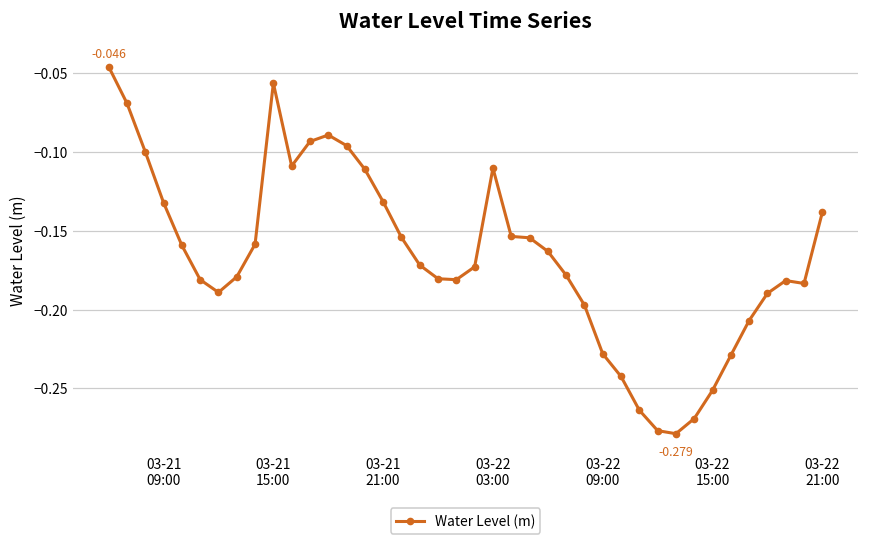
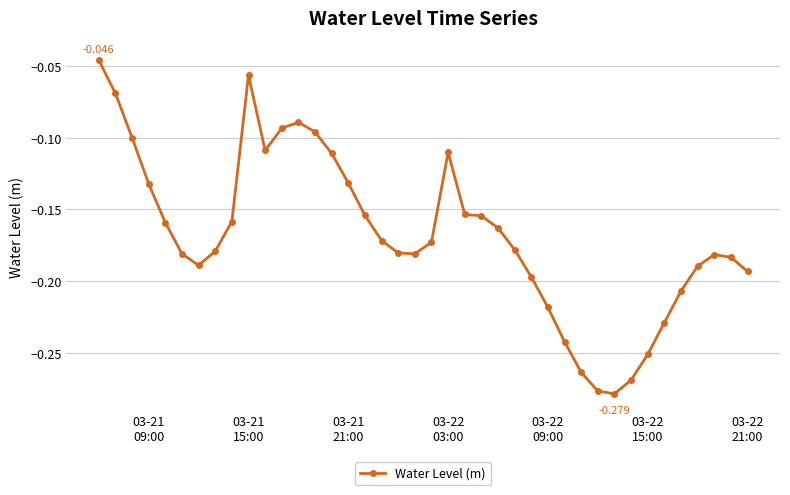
03-22 09:00: -0.228 -> -0.219
03-22 21:00: -0.138 -> -0.193
